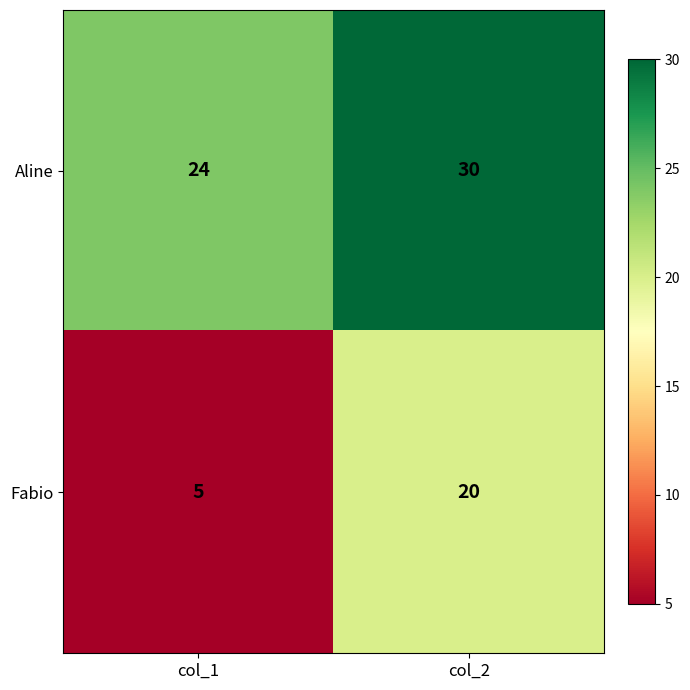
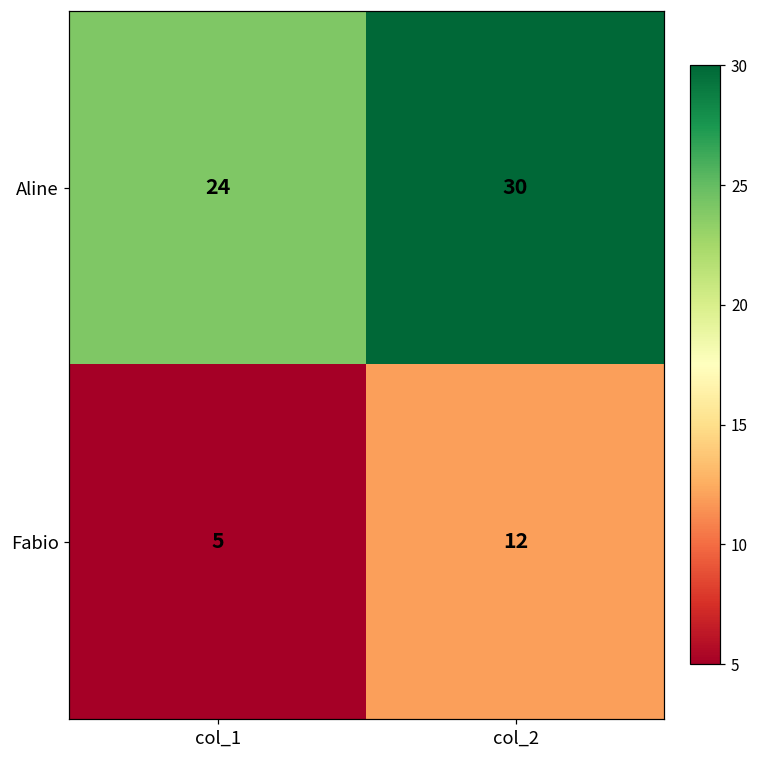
Fabio, col_2: 20 -> 12
